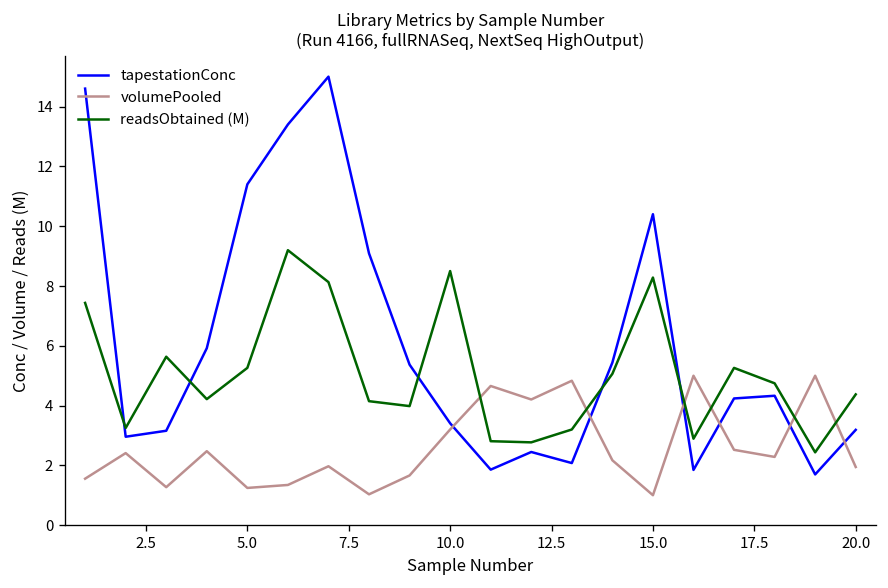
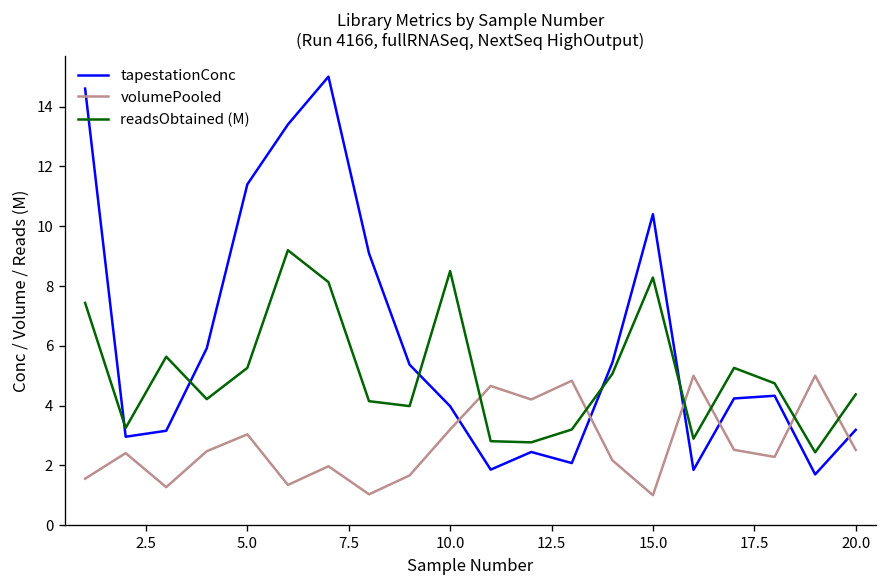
volumePooled, 5.0: 1.2 -> 3.0
tapestationConc, 10.0: 3.4 -> 4.0
volumePooled, 20.0: 1.9 -> 2.5
